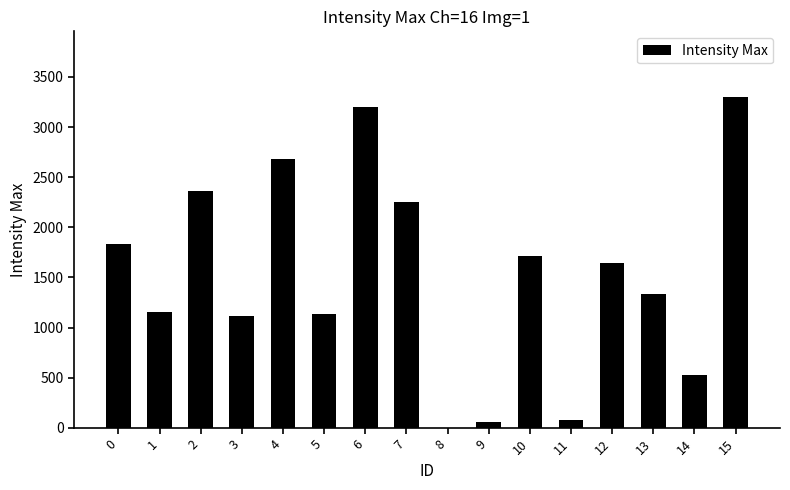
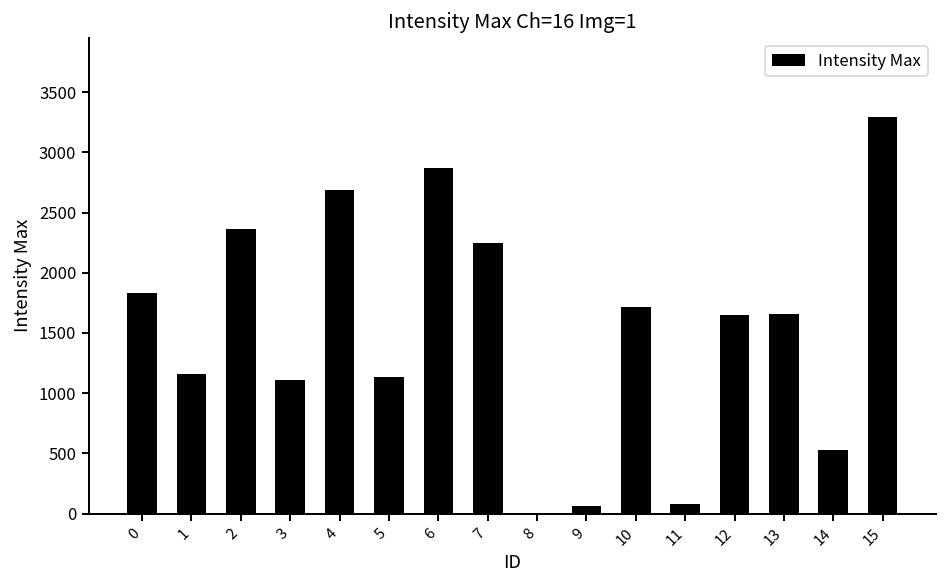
6: 3200 -> 2870
13: 1340 -> 1660
